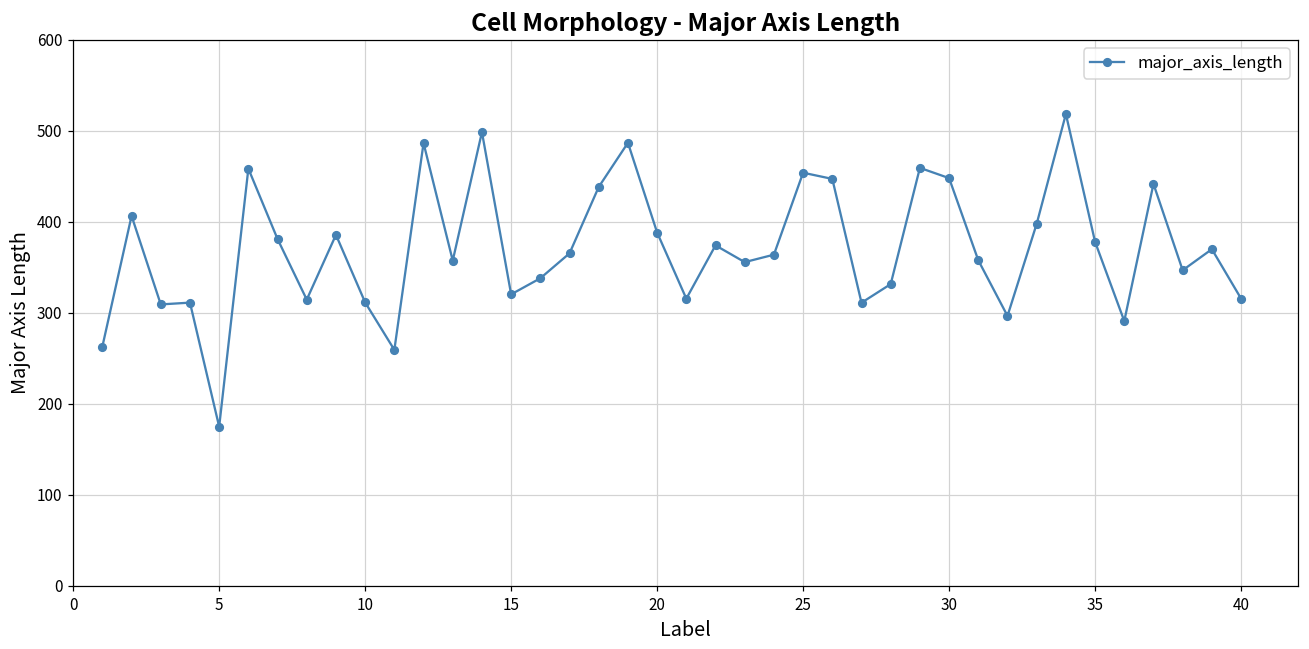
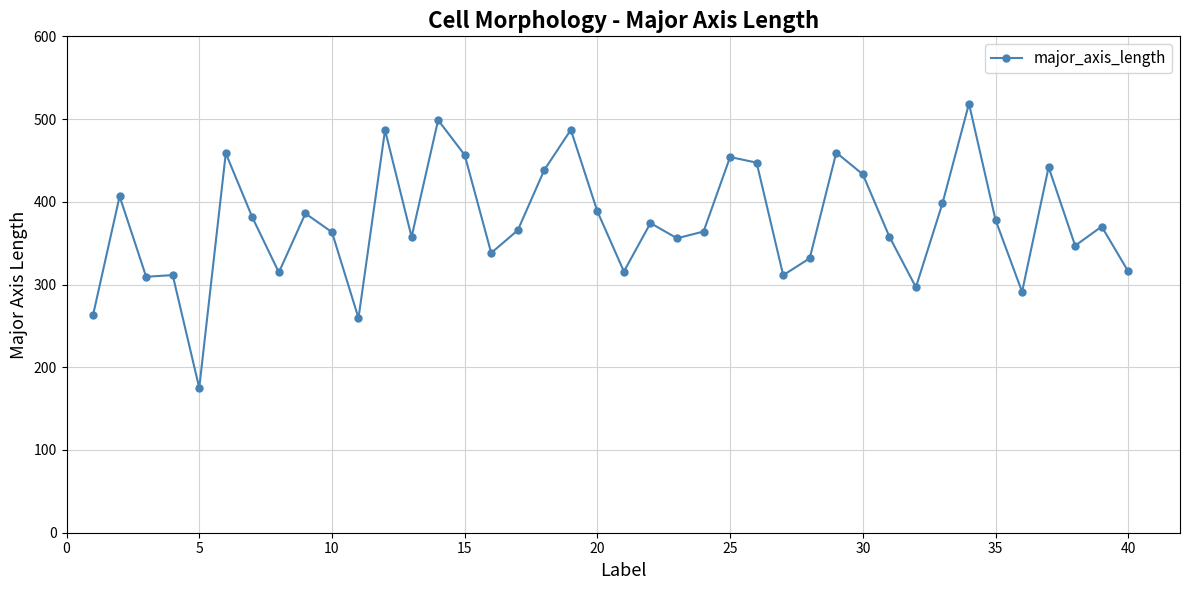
10: 310 -> 360
15: 320 -> 460
30: 450 -> 430
